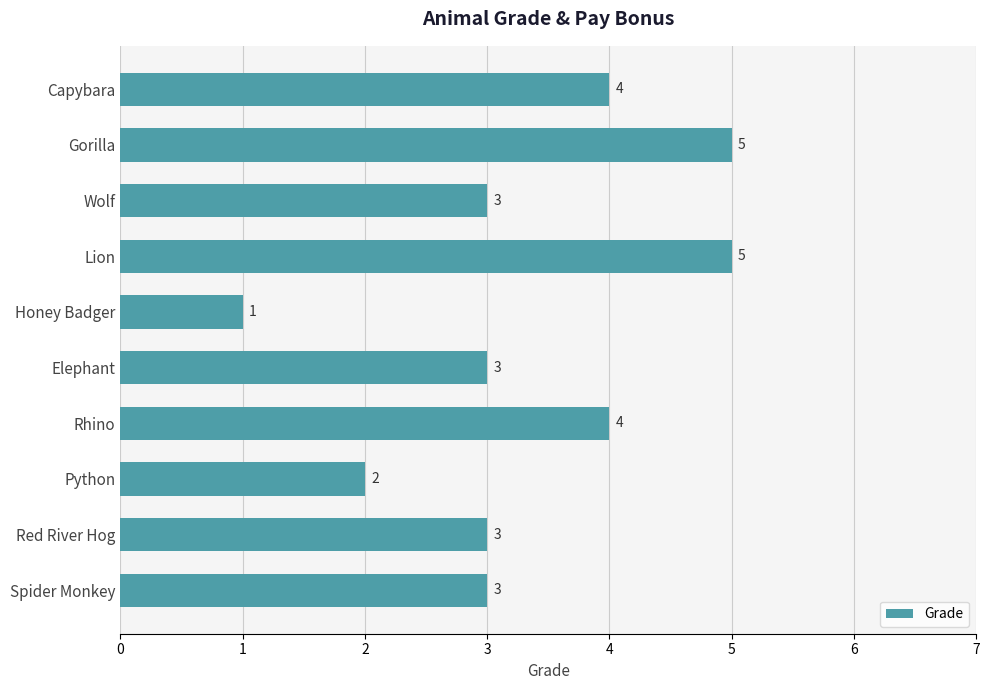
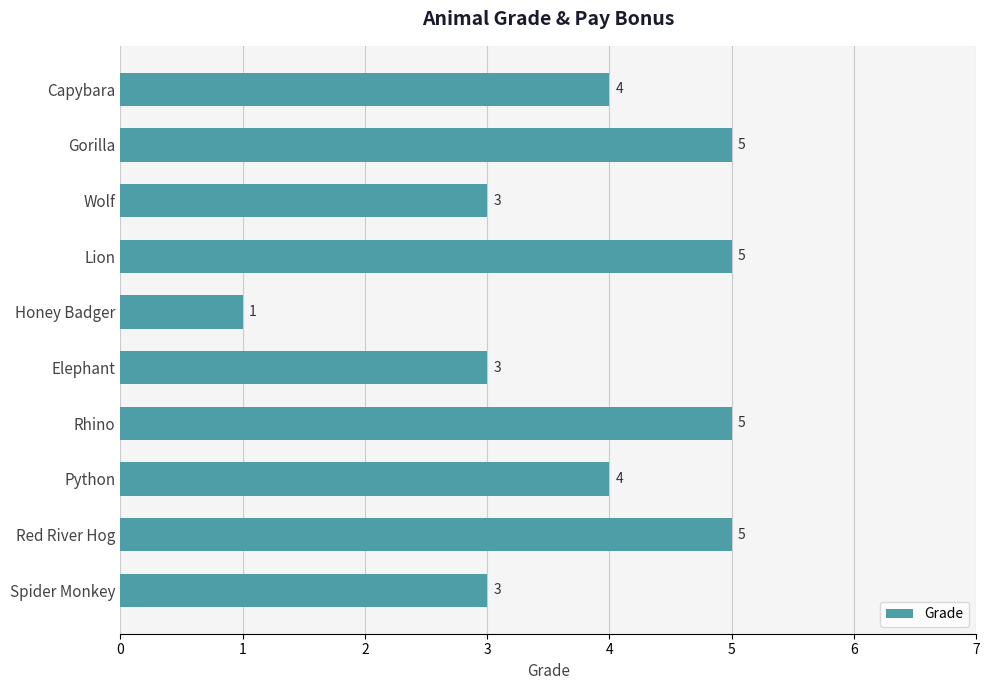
Rhino: 4 -> 5
Python: 2 -> 4
Red River Hog: 3 -> 5
